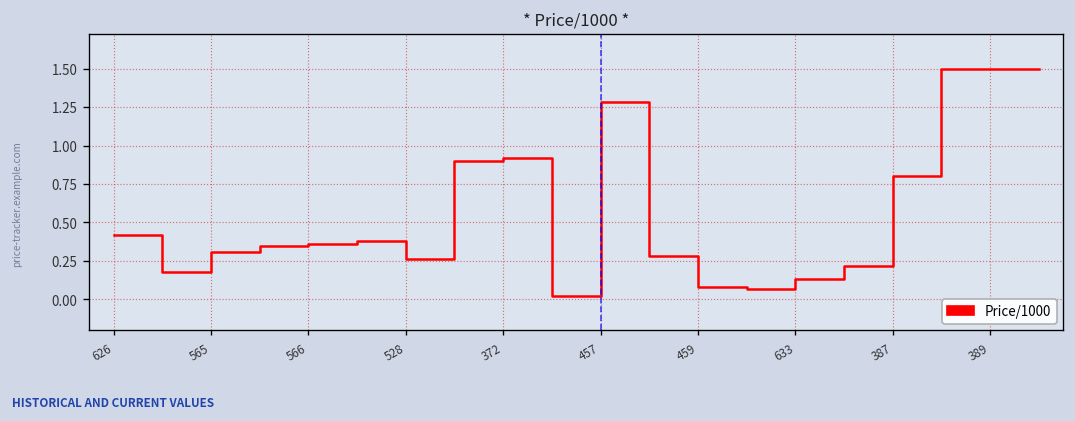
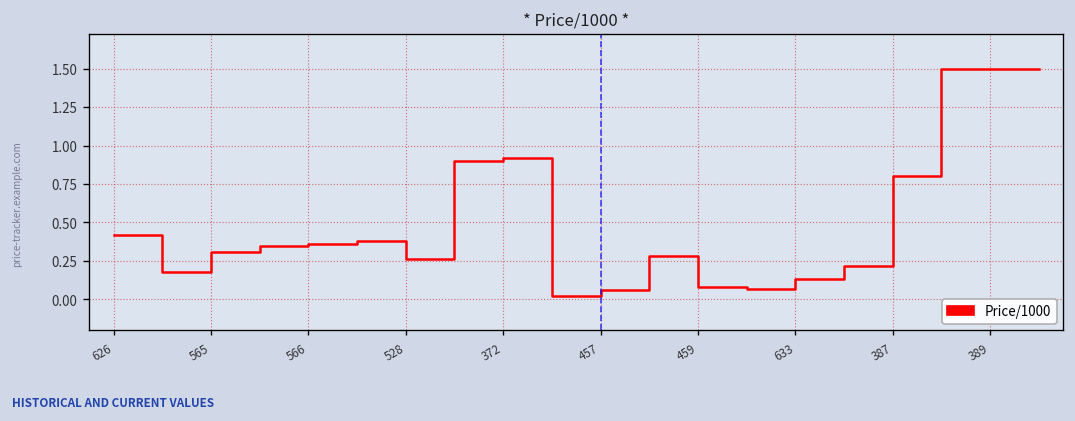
457: 1.28 -> 0.06
